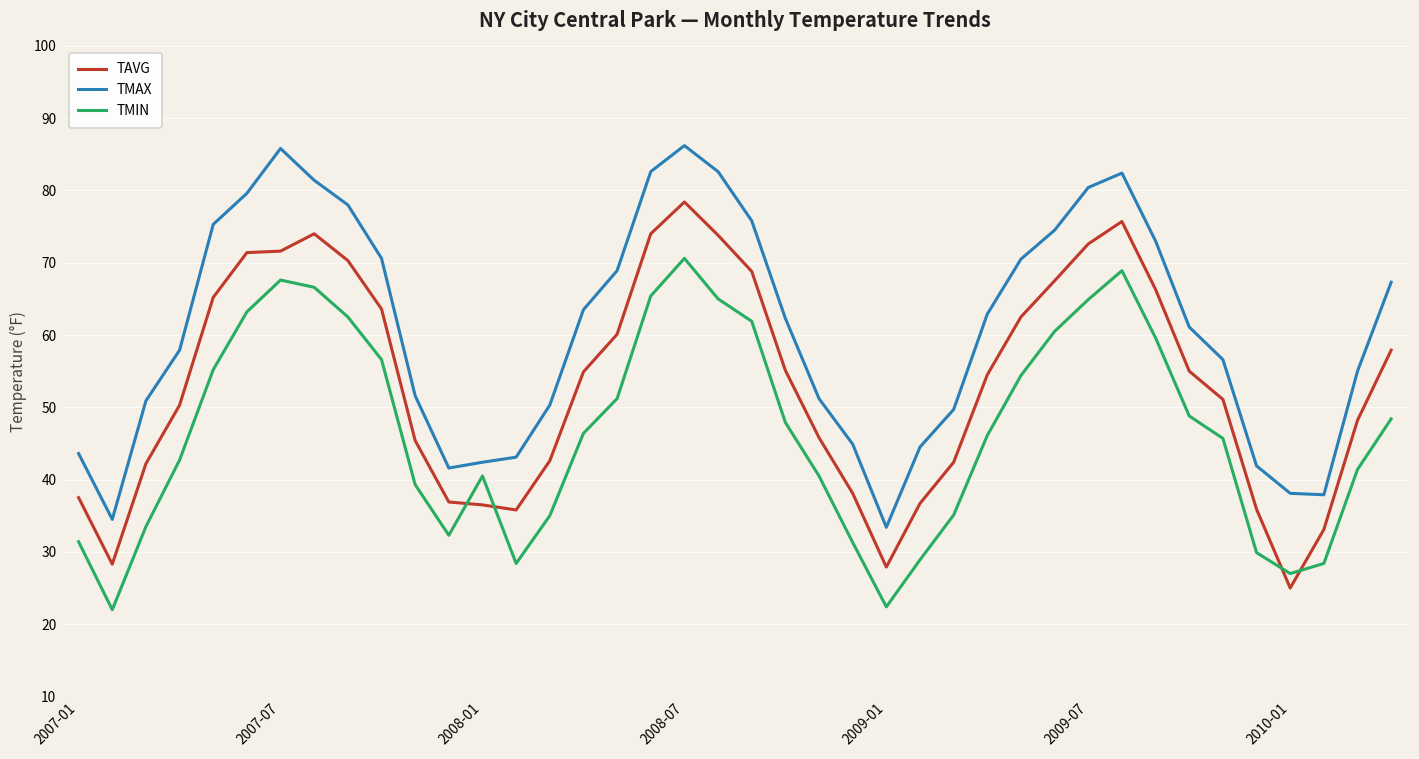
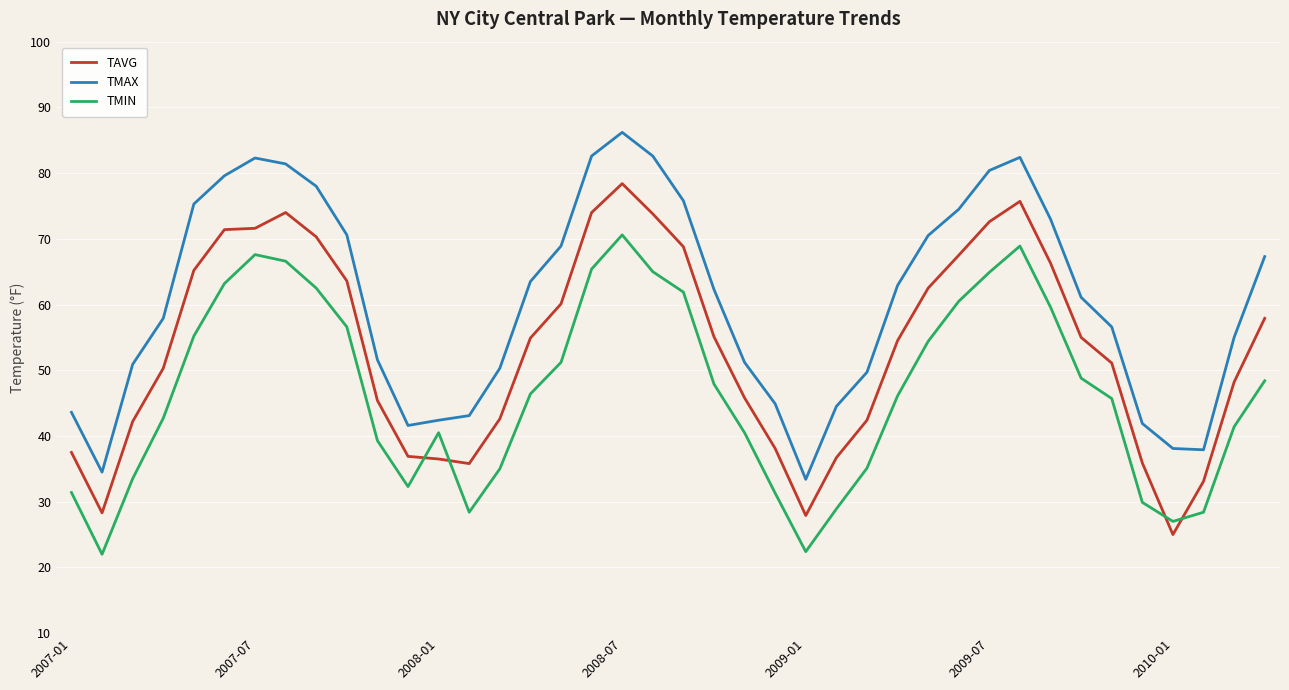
TMAX, 2007-07: 86 -> 82
